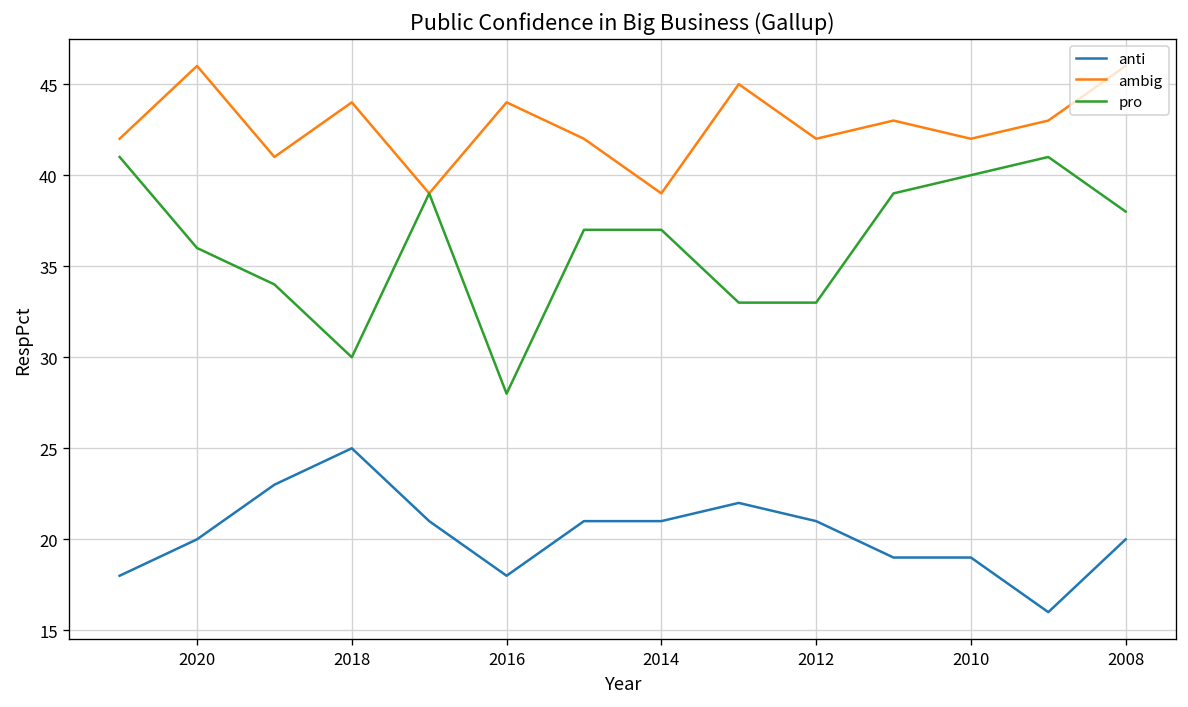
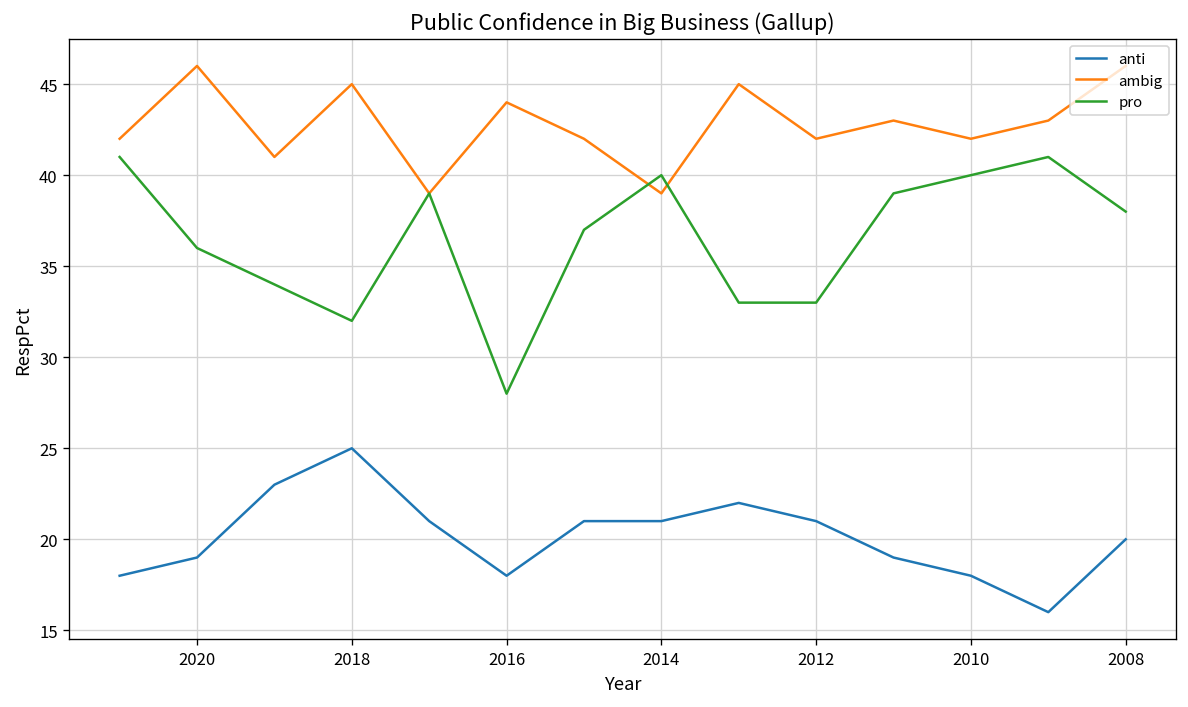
anti, 2020: 20 -> 19
ambig, 2018: 44 -> 45
pro, 2018: 30 -> 32
pro, 2014: 37 -> 40
anti, 2010: 19 -> 18
